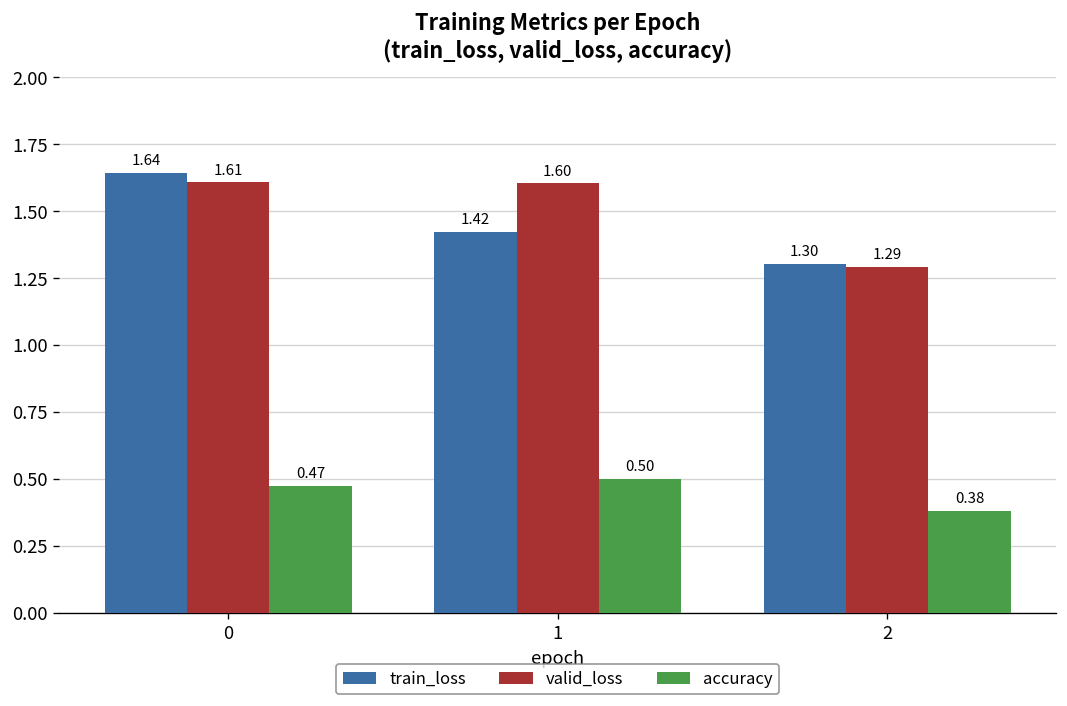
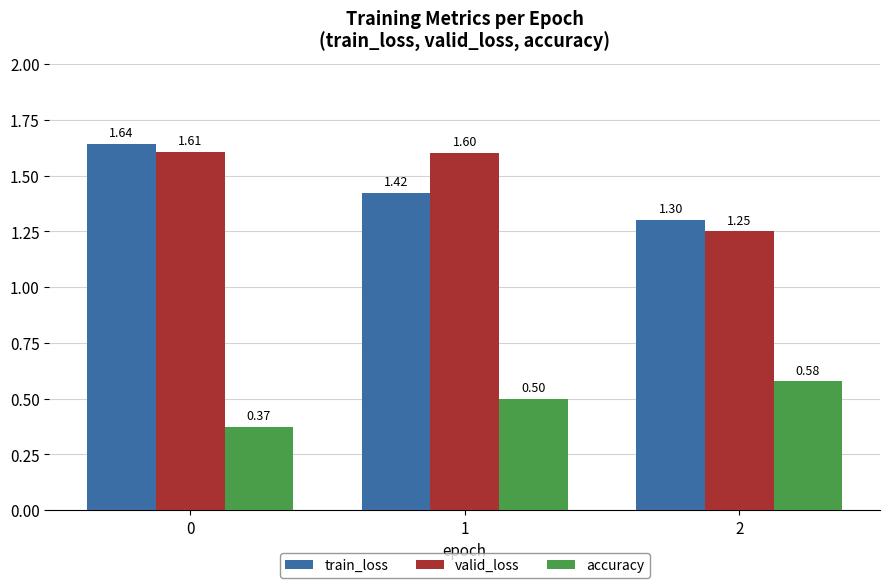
accuracy, 0: 0.47 -> 0.37
valid_loss, 2: 1.29 -> 1.25
accuracy, 2: 0.38 -> 0.58
